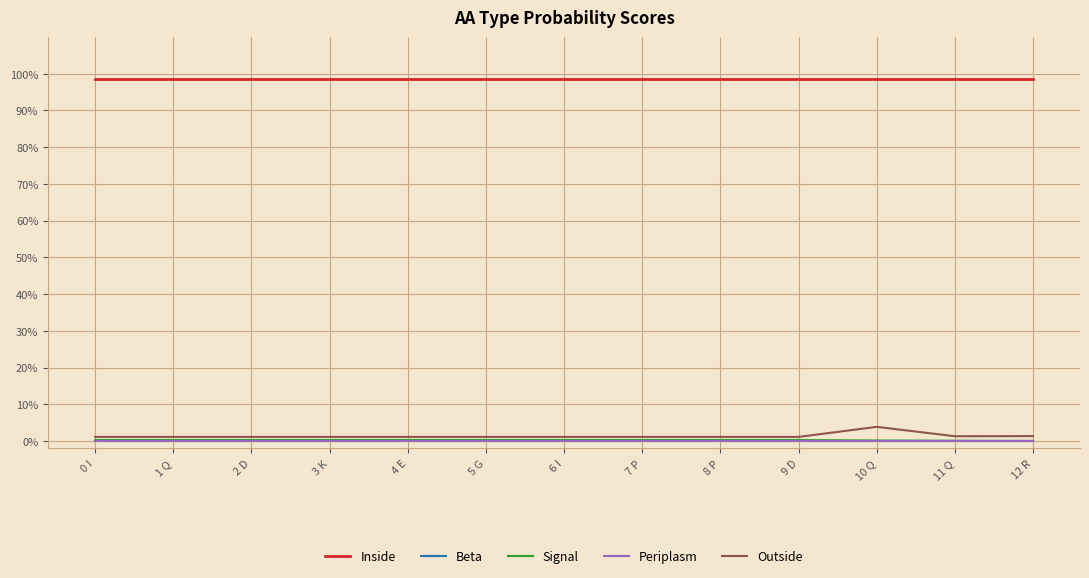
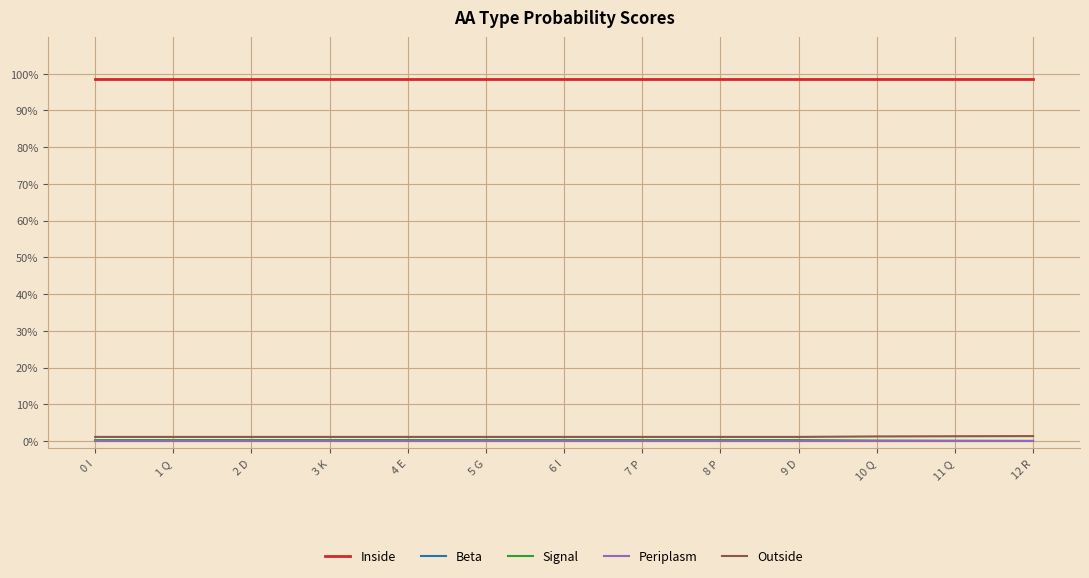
Outside, 10 Q: 4% -> 1%
